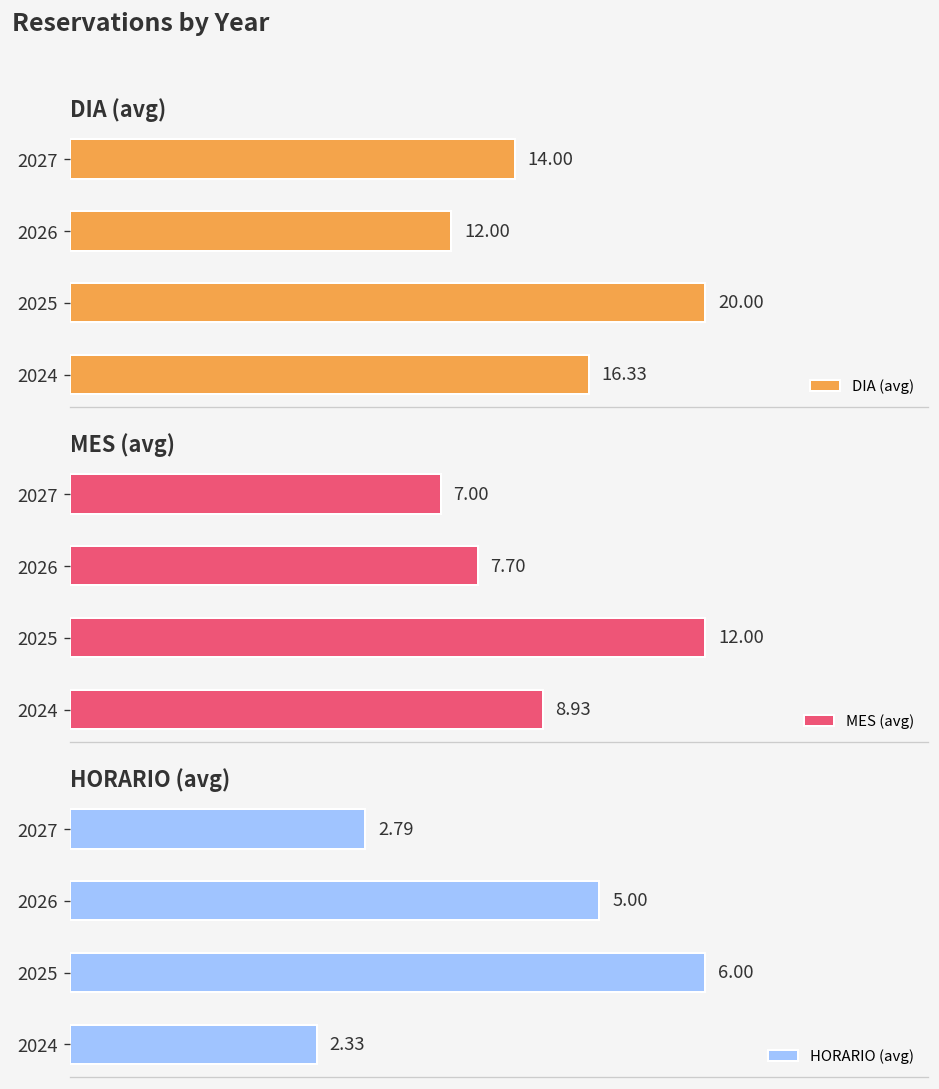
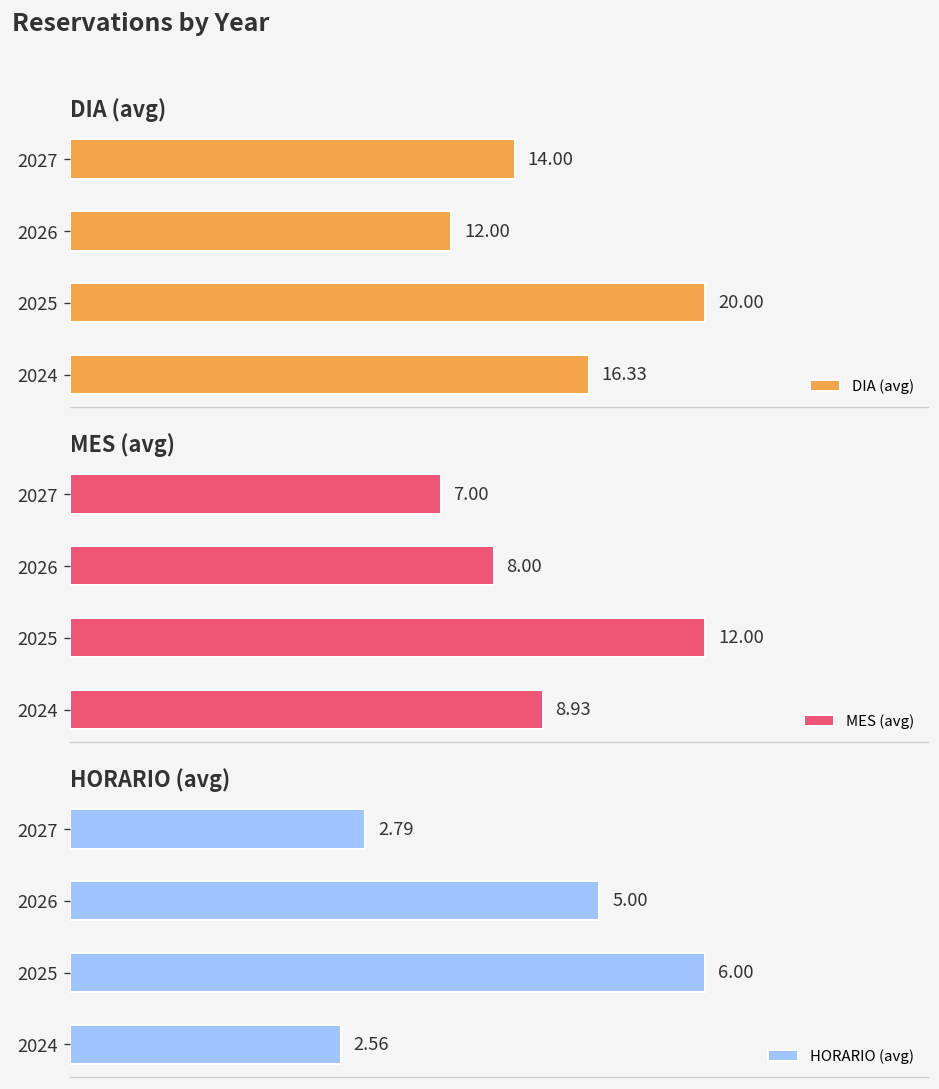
MES (avg), 2026: 7.70 -> 8.00
HORARIO (avg), 2024: 2.33 -> 2.56
